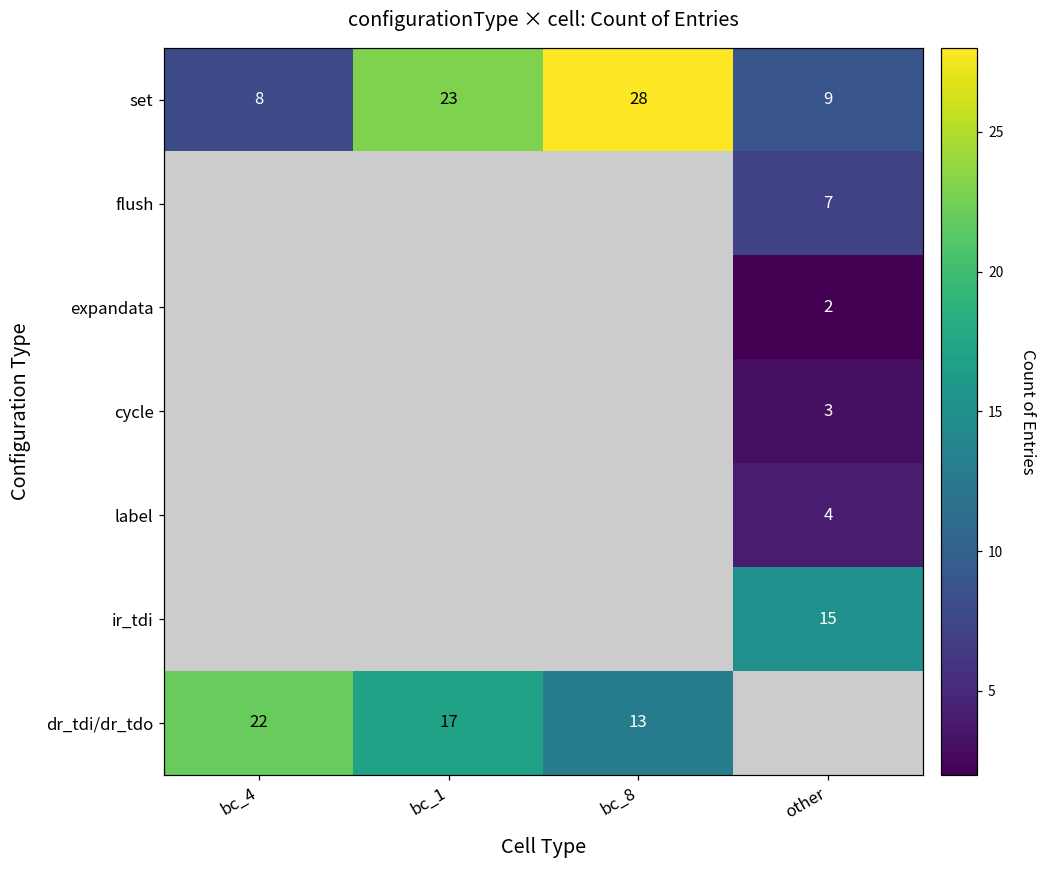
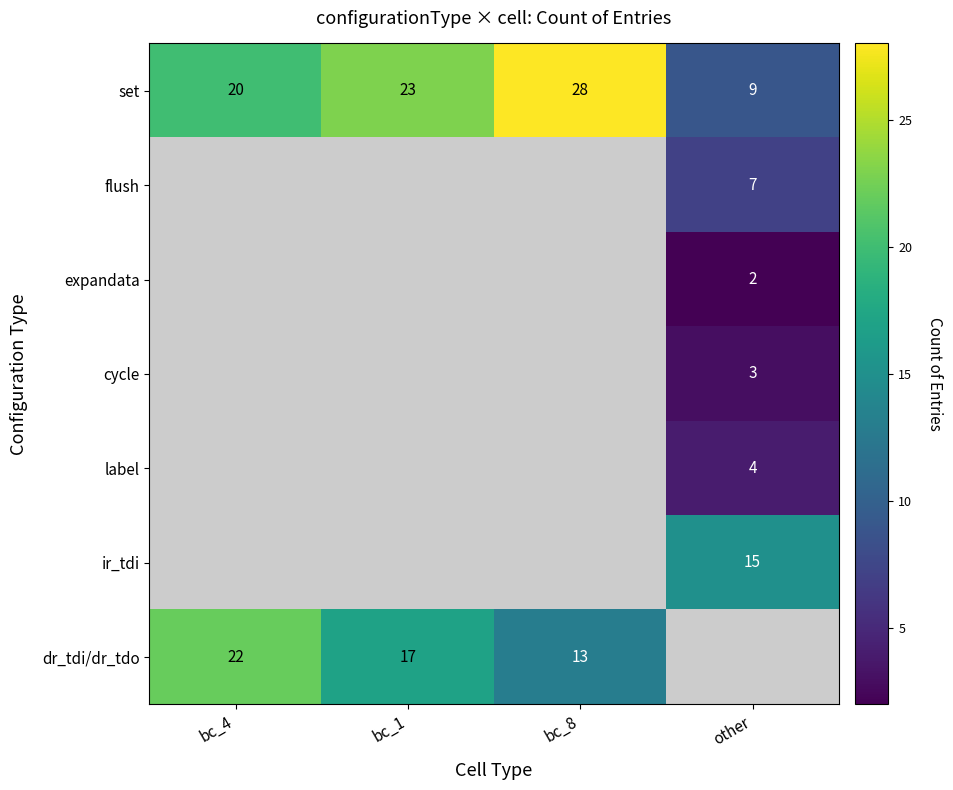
set, bc_4: 8 -> 20
